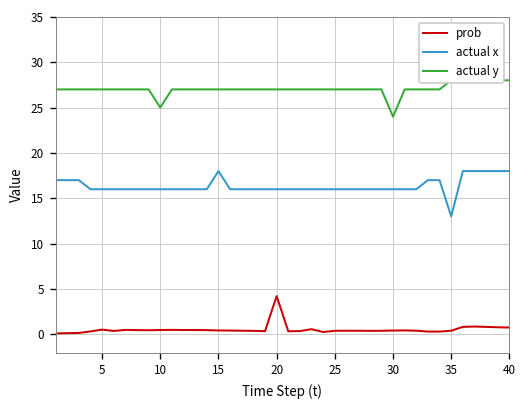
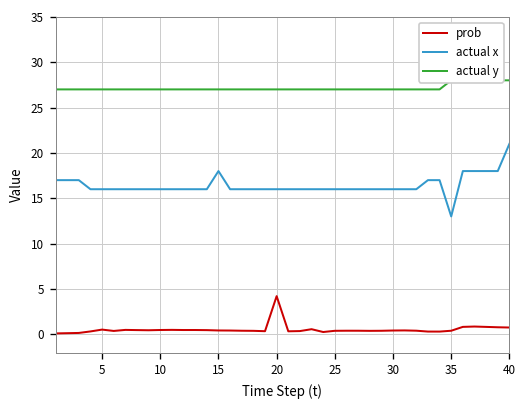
actual y, 10: 25 -> 27
actual y, 30: 24 -> 27
actual x, 40: 18 -> 21
